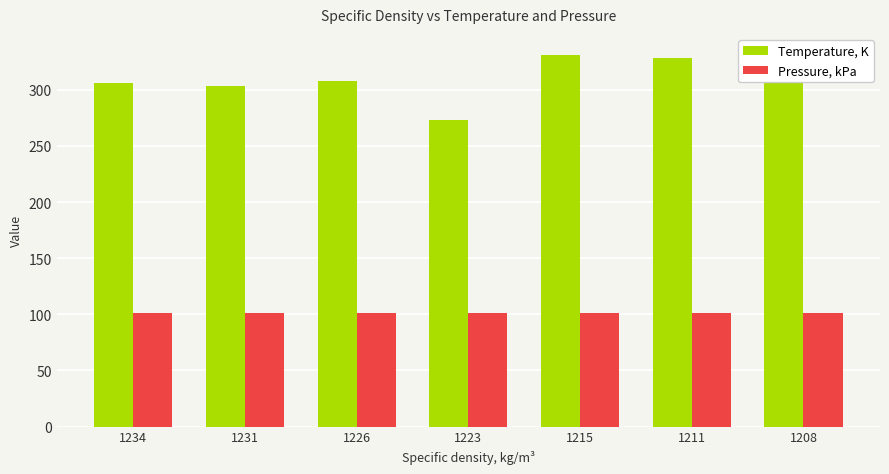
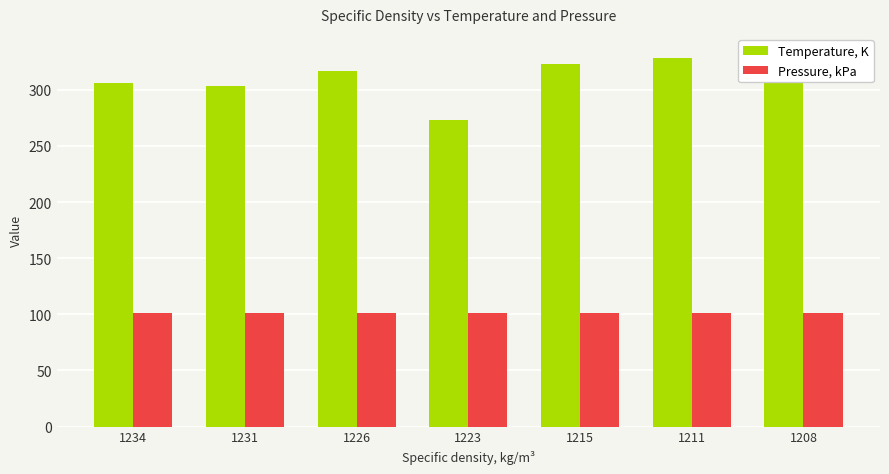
Temperature, K, 1226: 308 -> 317
Temperature, K, 1215: 331 -> 323
